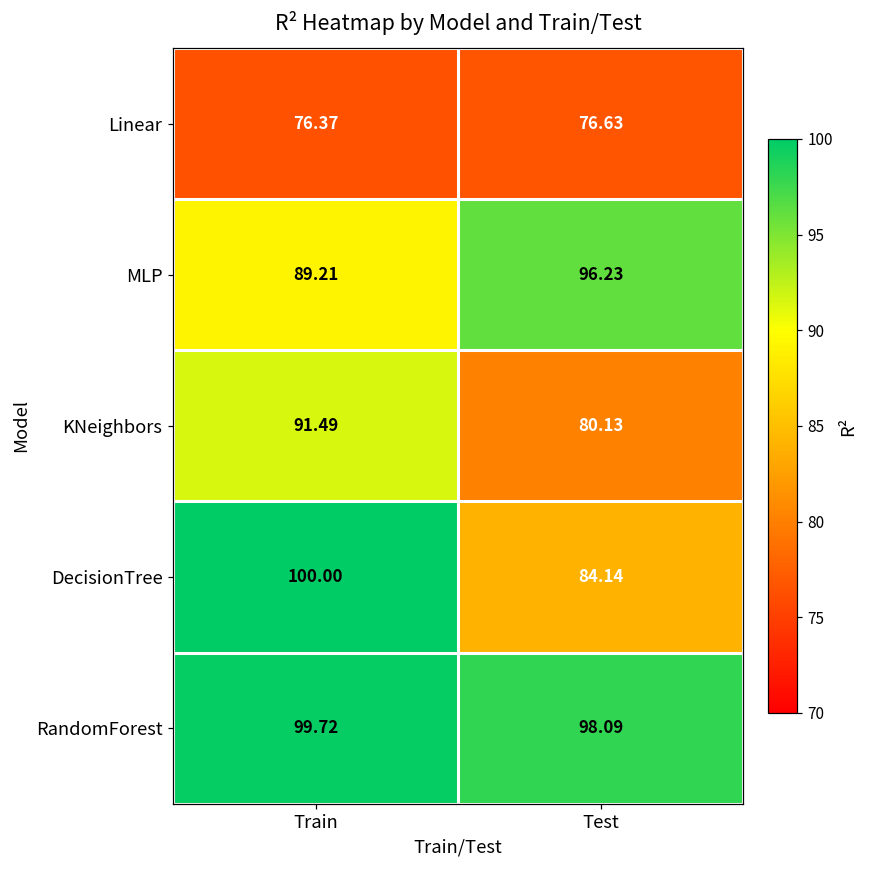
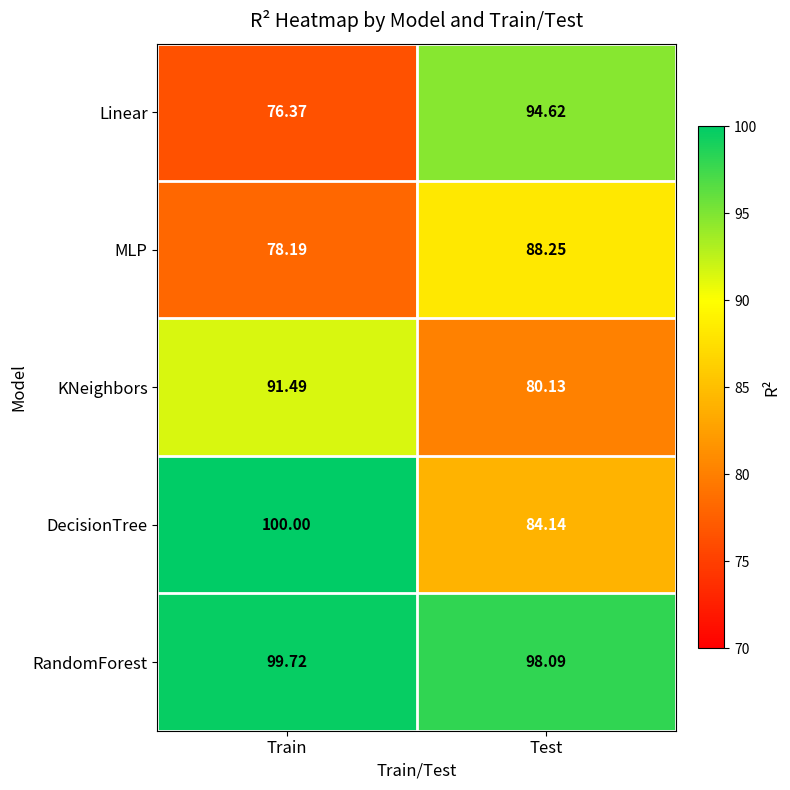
Linear, Test: 76.63 -> 94.62
MLP, Train: 89.21 -> 78.19
MLP, Test: 96.23 -> 88.25
